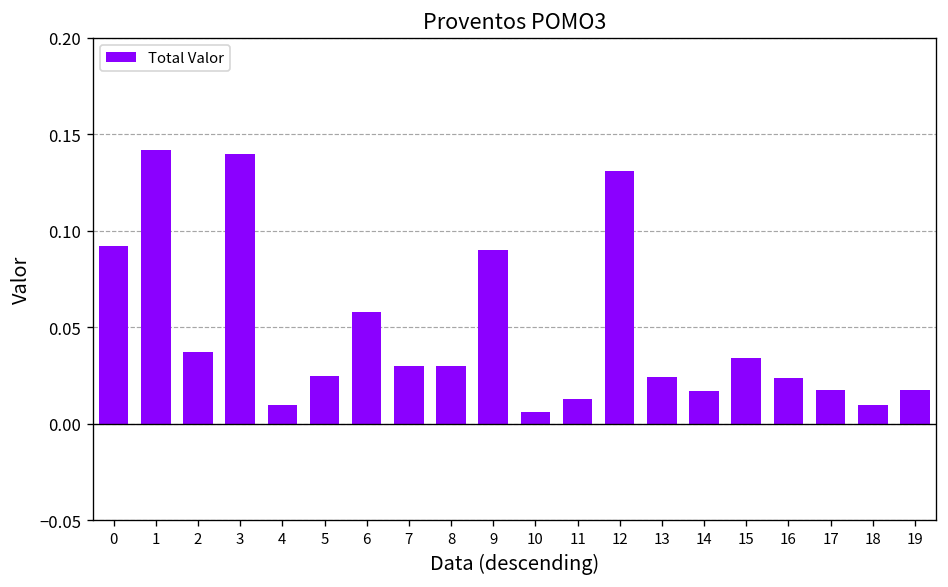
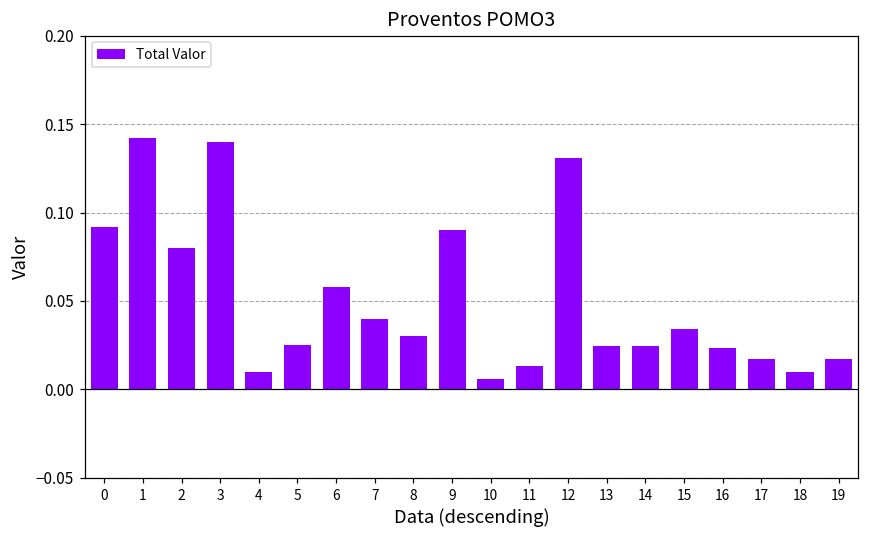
2: 0.037 -> 0.080
7: 0.03 -> 0.04
14: 0.017 -> 0.024
